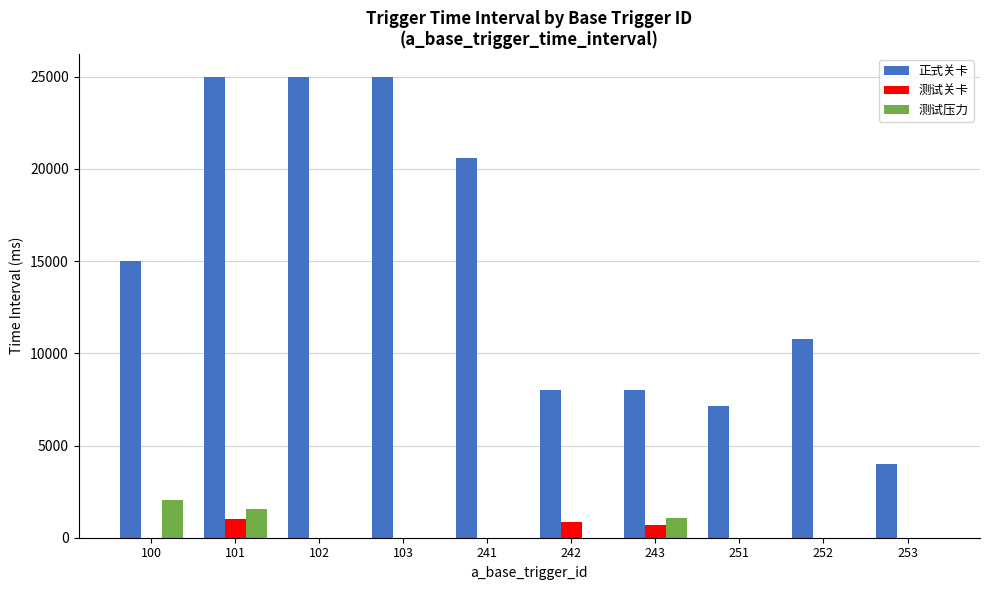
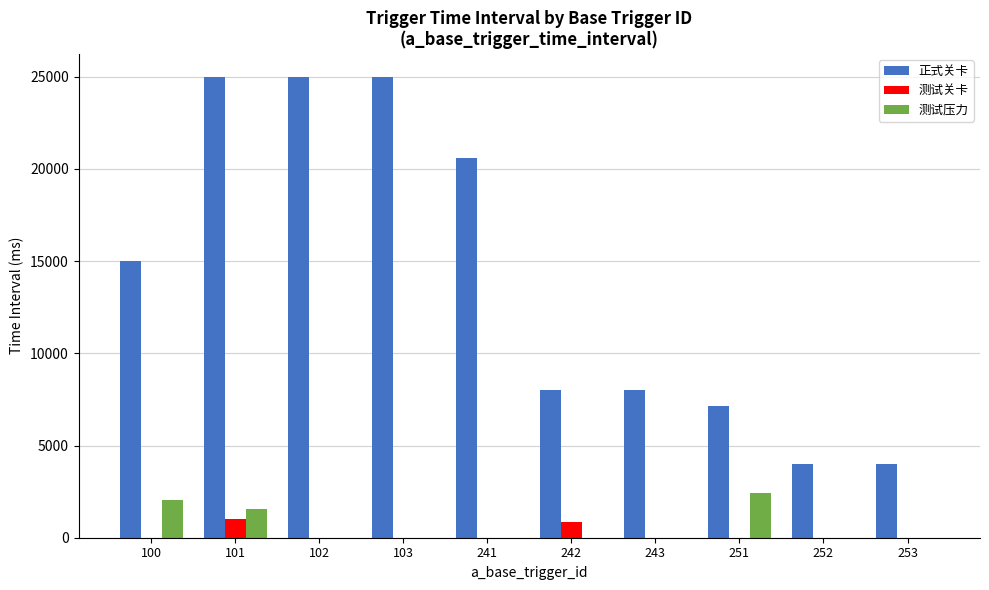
测试关卡, 243: 700 -> 0
测试压力, 243: 1100 -> 0
测试压力, 251: 0 -> 2400
正式关卡, 252: 10800 -> 4000
